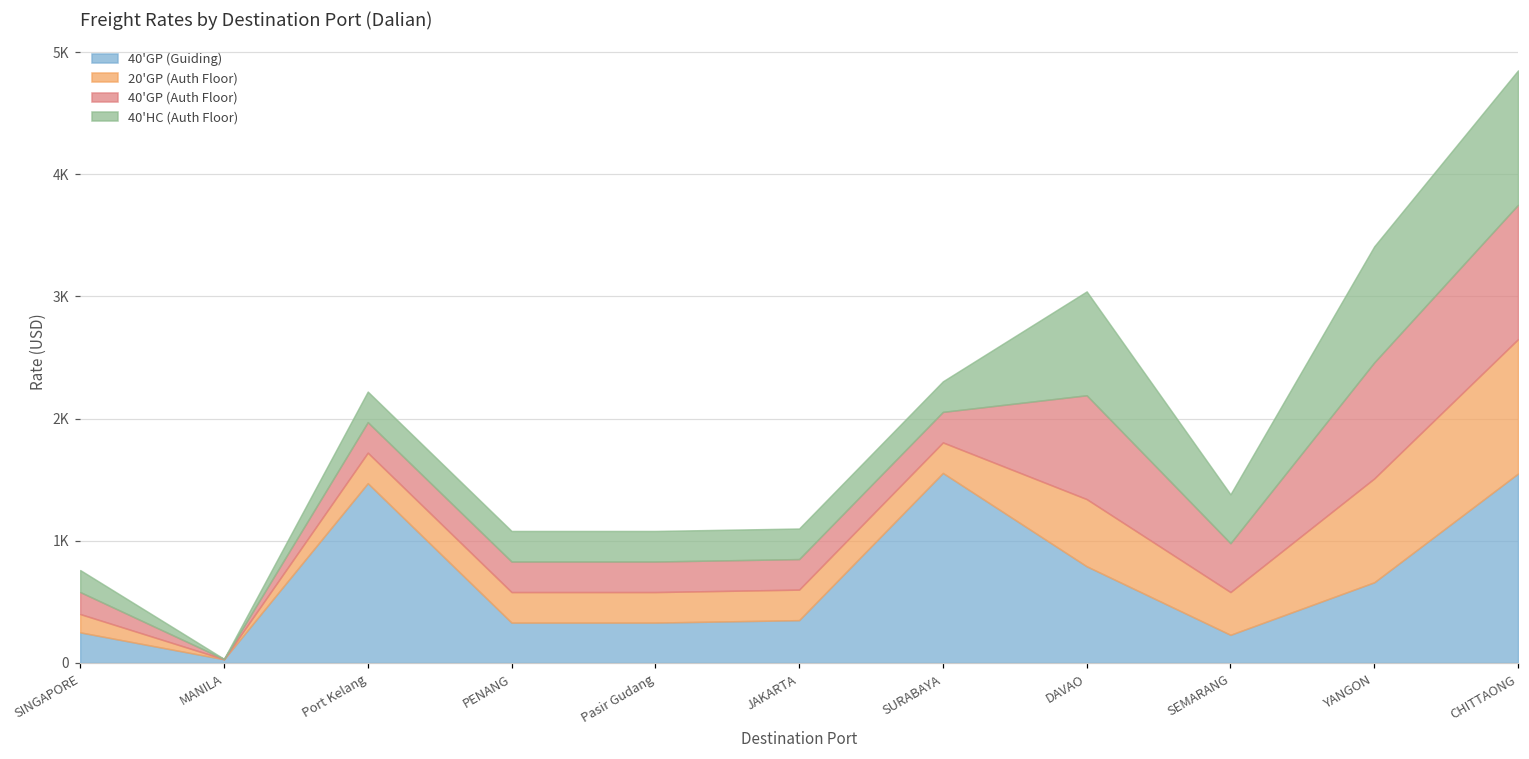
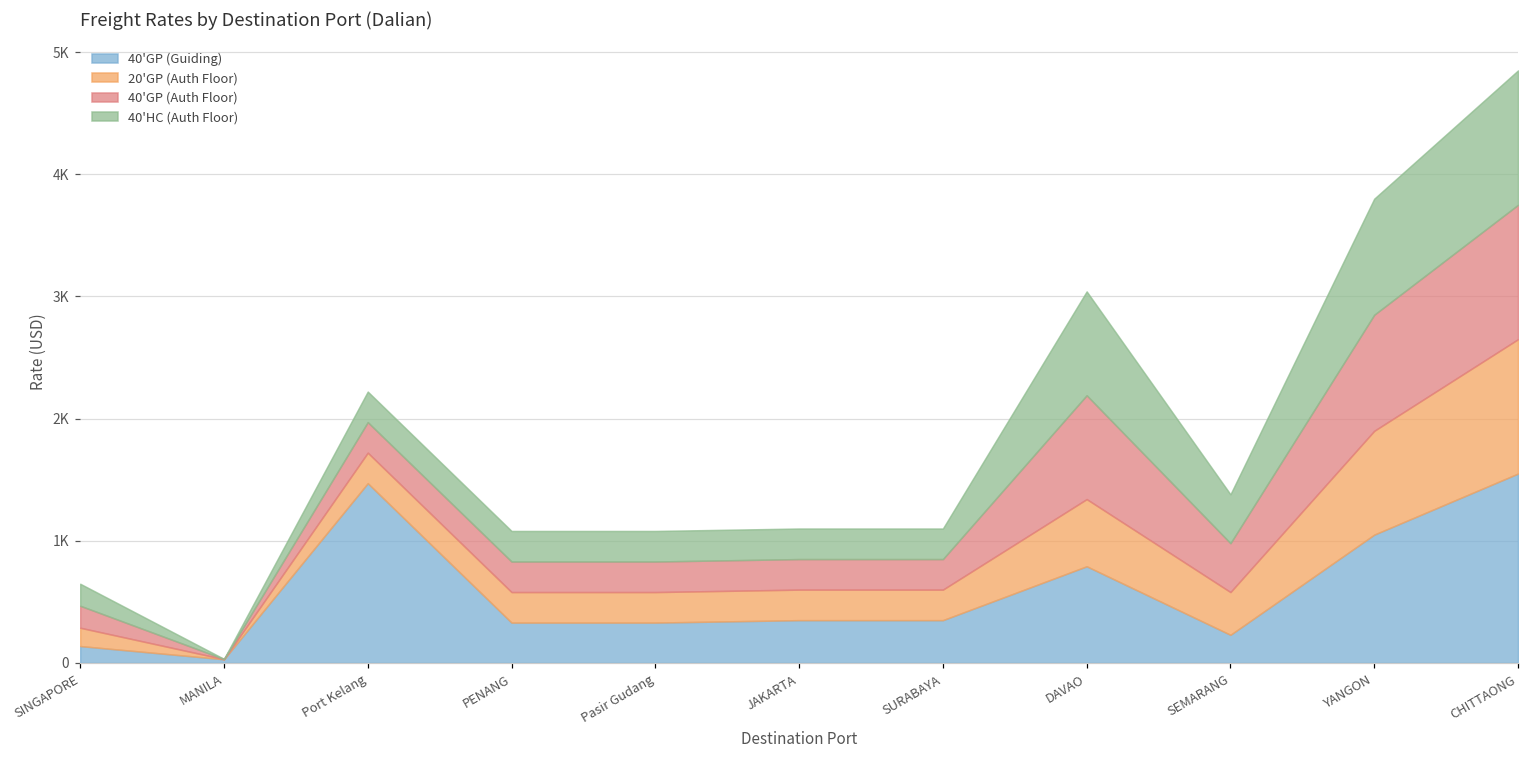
40'GP (Guiding), SINGAPORE: 250 -> 140
40'GP (Guiding), SURABAYA: 1560 -> 350
40'GP (Guiding), YANGON: 660 -> 1050
